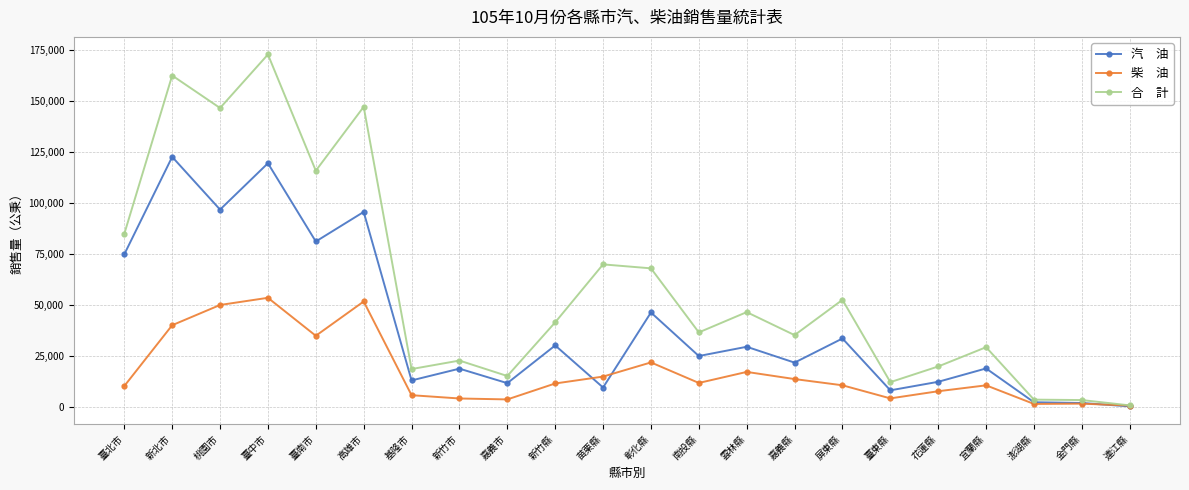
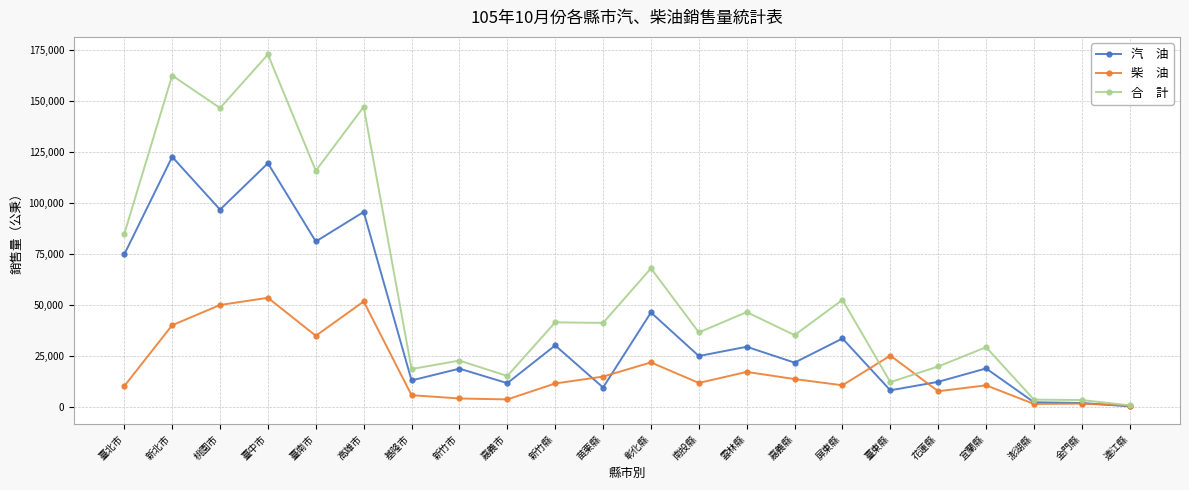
合 計, 苗栗縣: 70,000 -> 41,000
柴 油, 臺東縣: 4,000 -> 25,000
